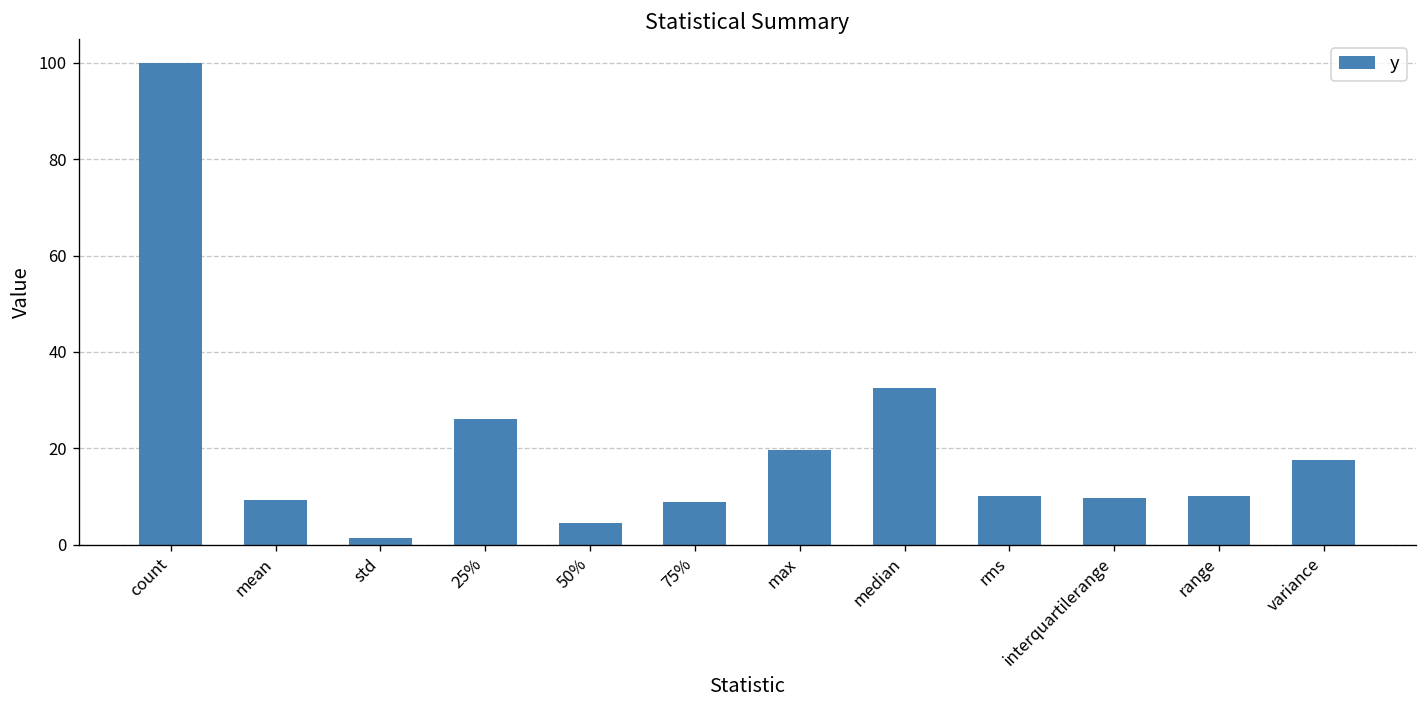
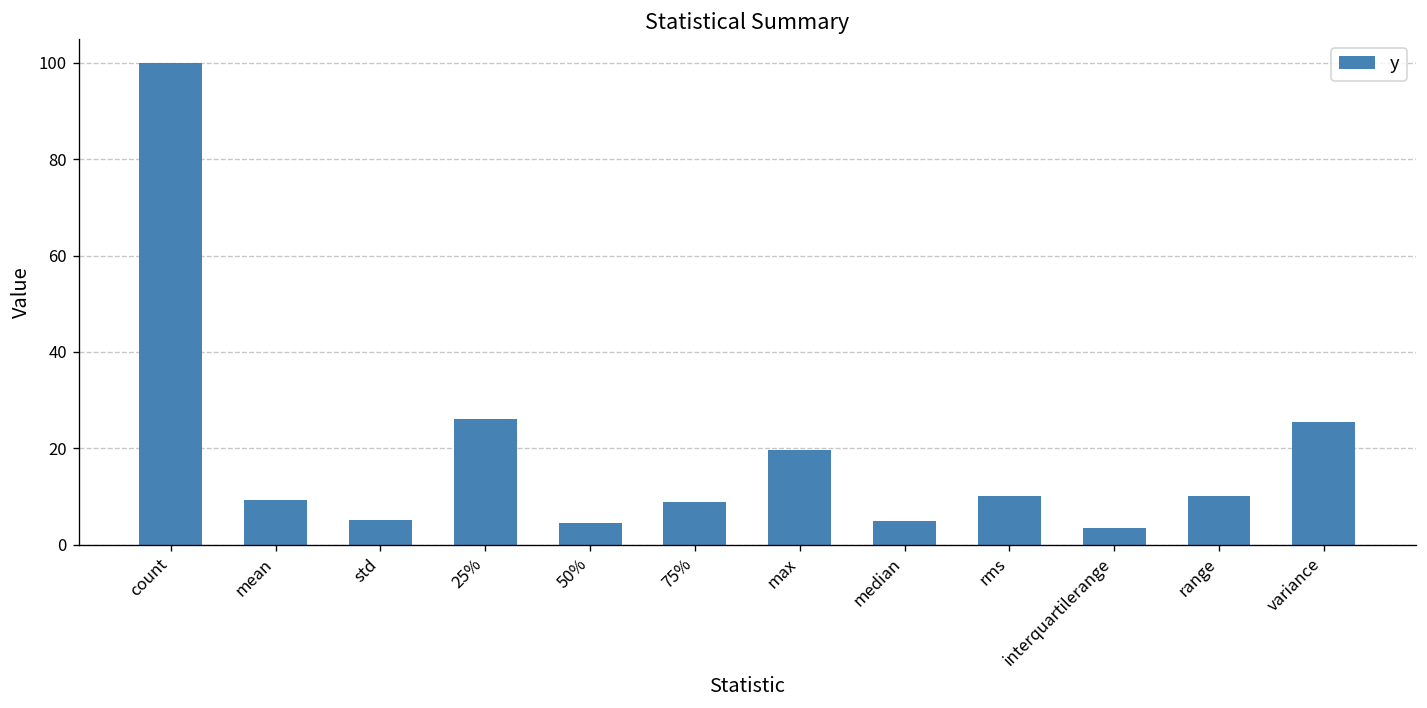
std: 1 -> 5
median: 33 -> 5
interquartilerange: 10 -> 3
variance: 18 -> 25
